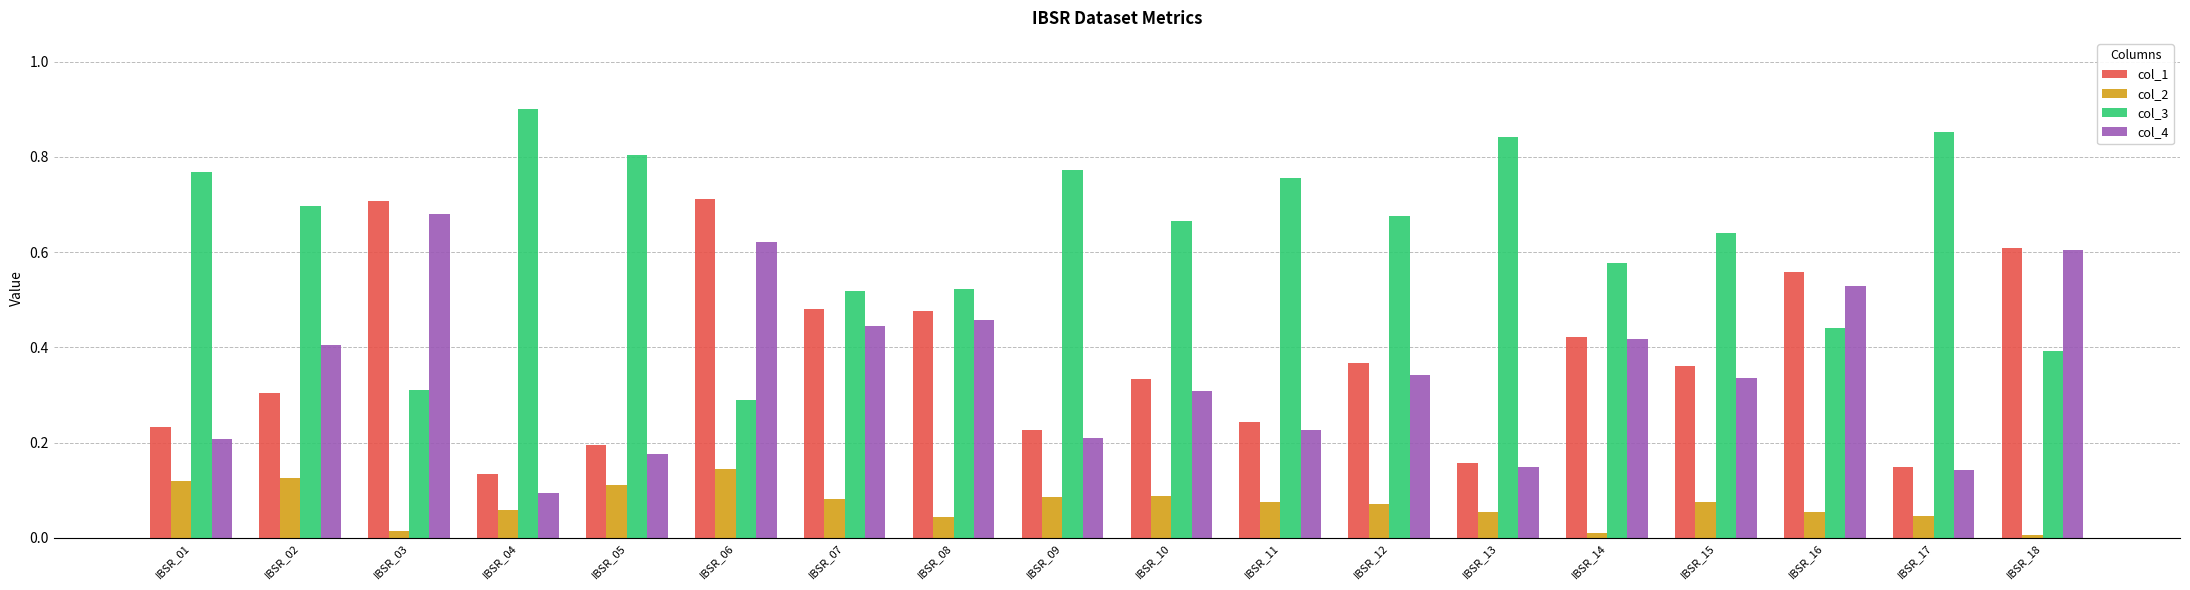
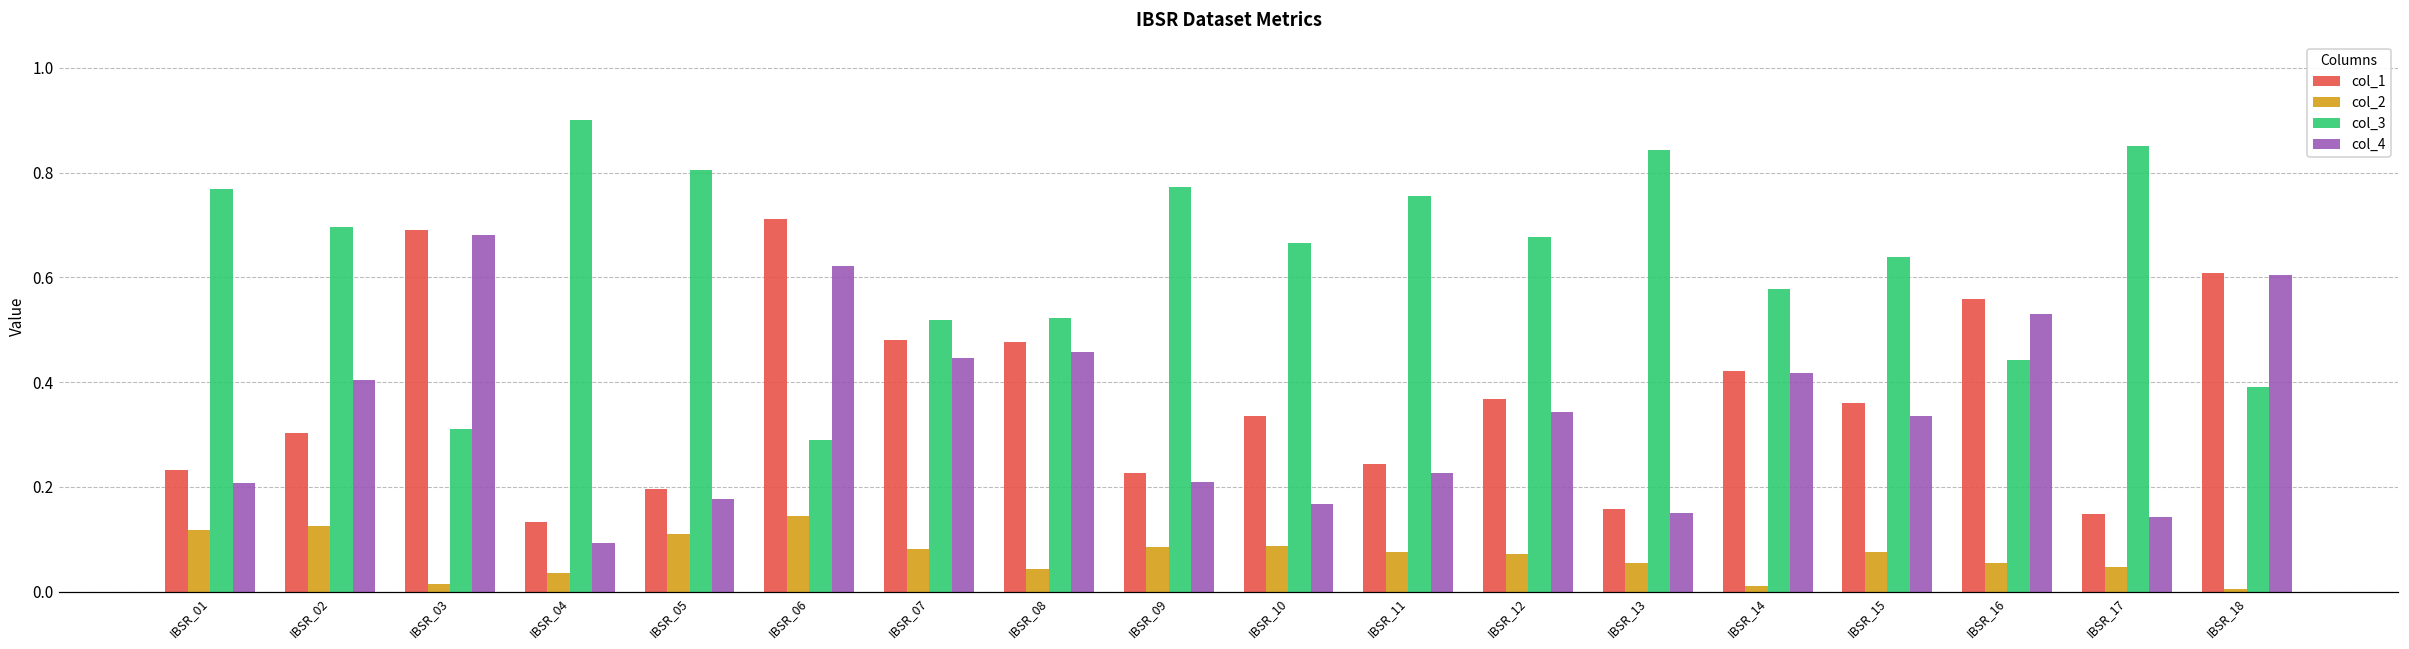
col_1, IBSR_03: 0.71 -> 0.69
col_2, IBSR_04: 0.06 -> 0.04
col_4, IBSR_10: 0.31 -> 0.17
